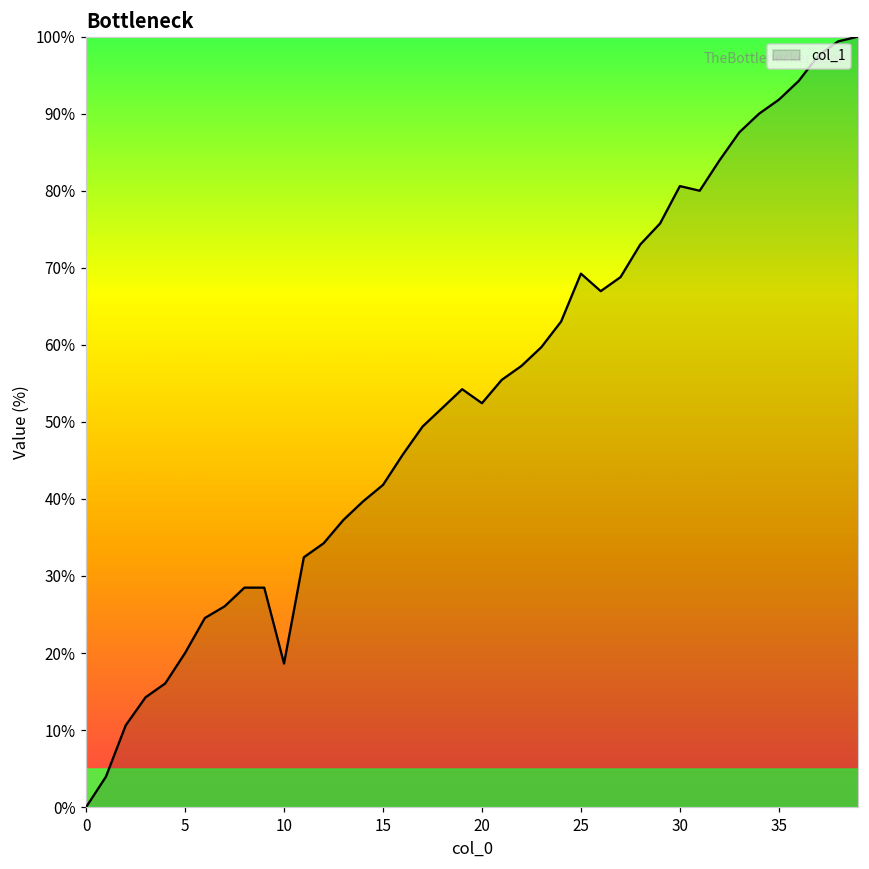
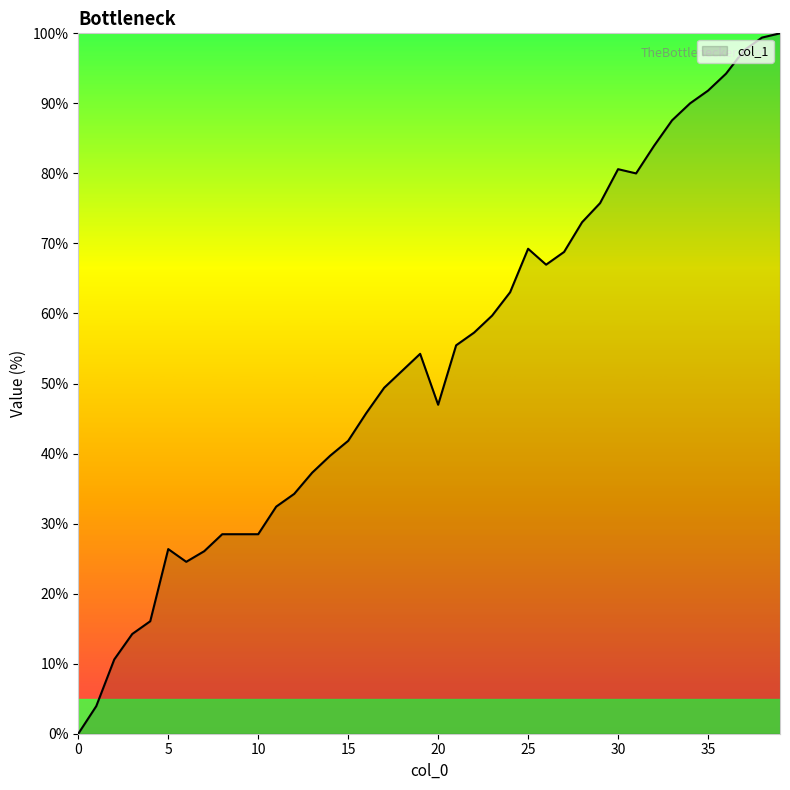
5: 20% -> 26%
10: 19% -> 28%
20: 52% -> 47%
